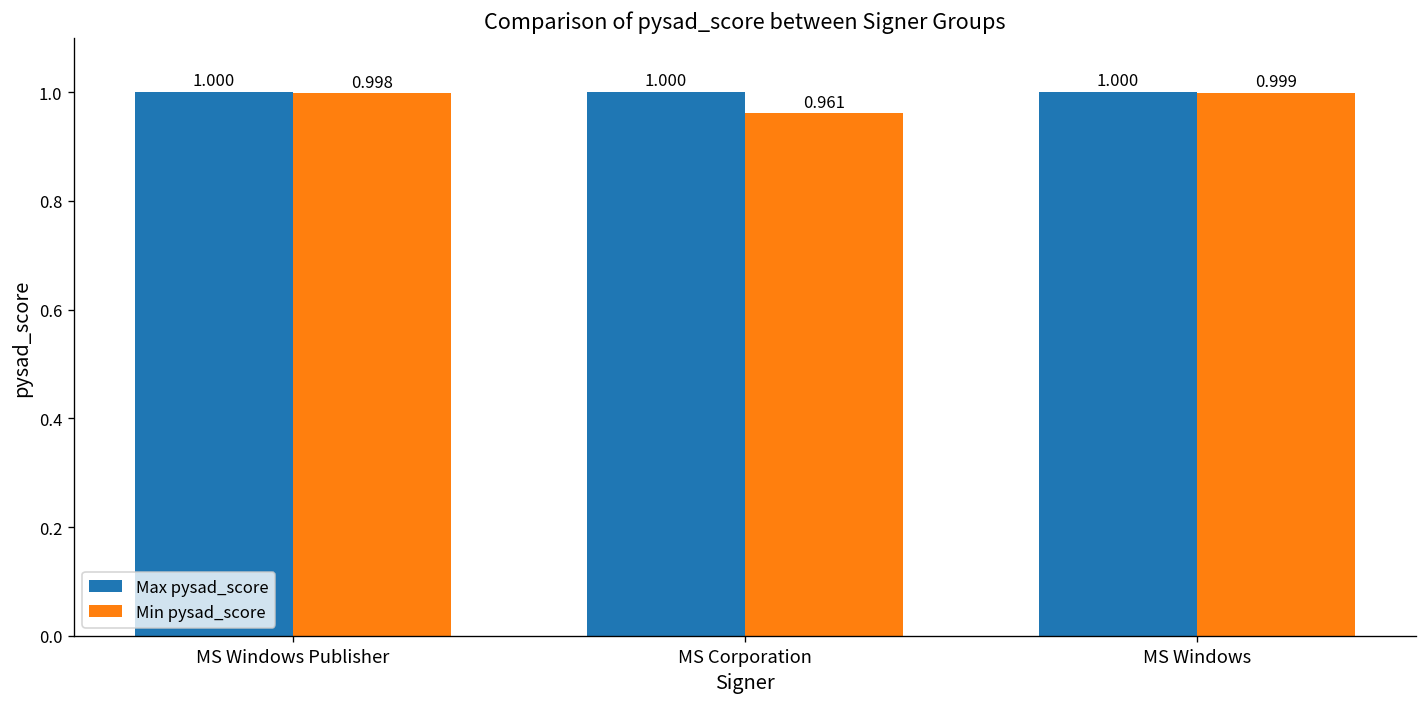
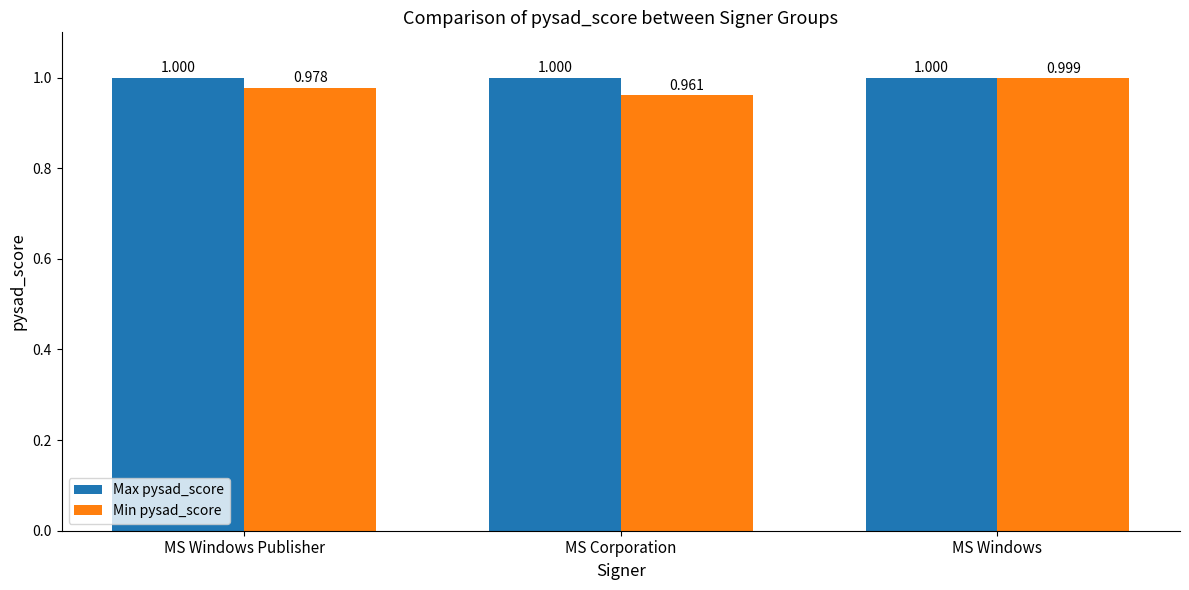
Min pysad_score, MS Windows Publisher: 0.998 -> 0.978
